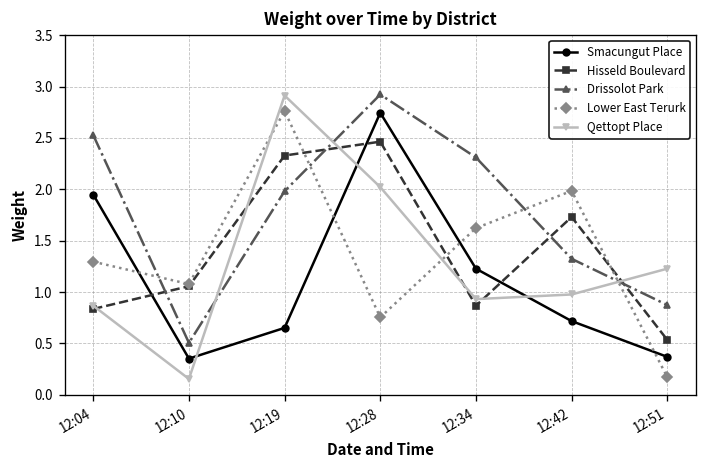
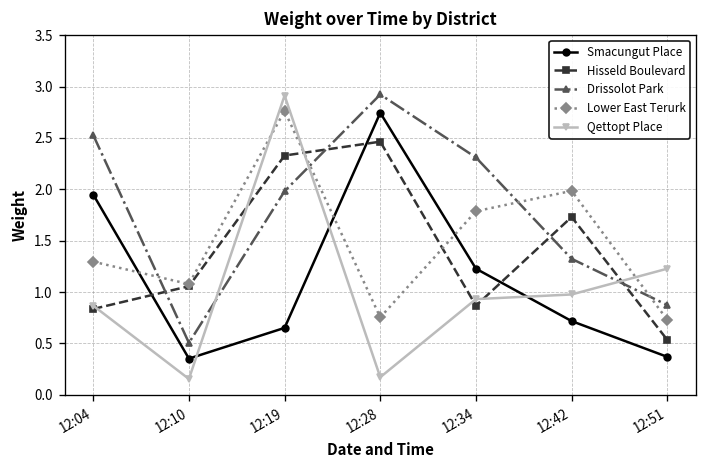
Qettopt Place, 12:28: 2.0 -> 0.2
Lower East Terurk, 12:34: 1.6 -> 1.8
Lower East Terurk, 12:51: 0.2 -> 0.7
